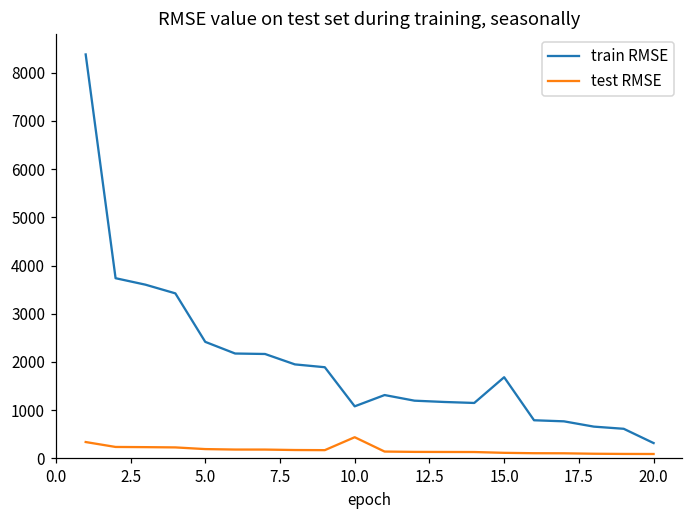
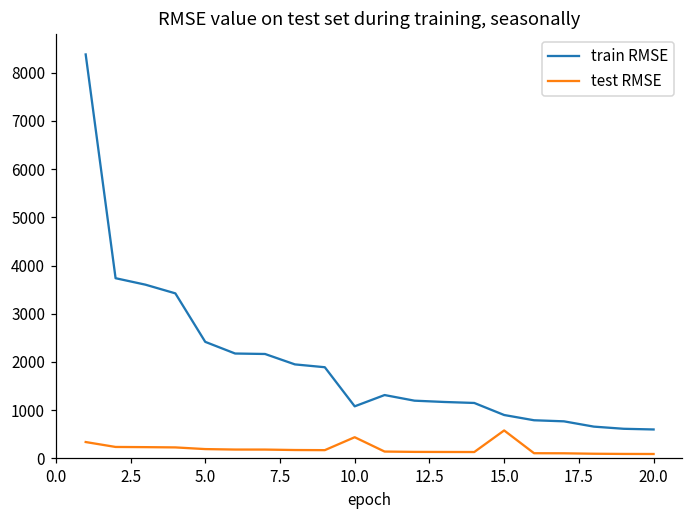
train RMSE, 15.0: 1700 -> 900
test RMSE, 15.0: 100 -> 600
train RMSE, 20.0: 300 -> 600
